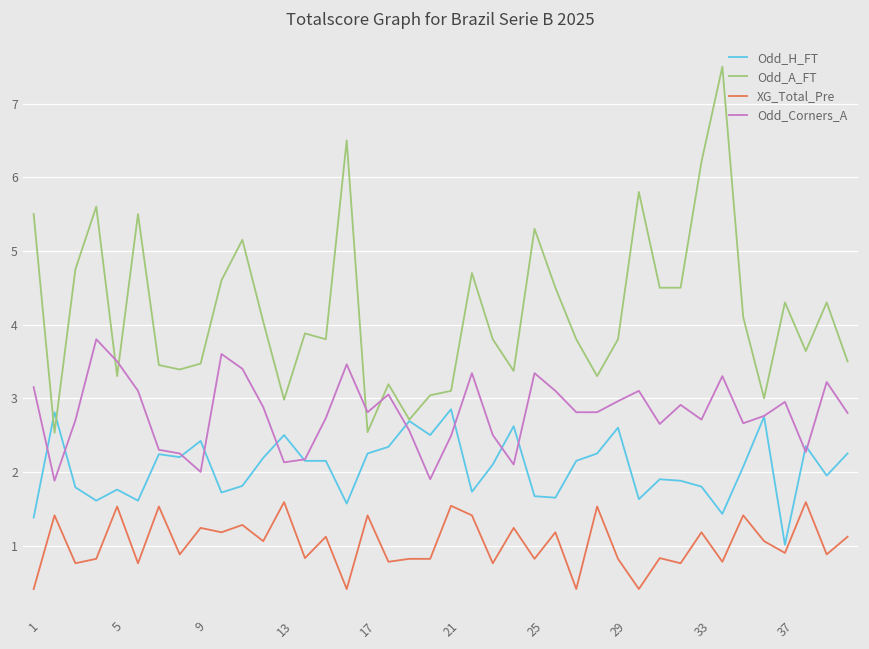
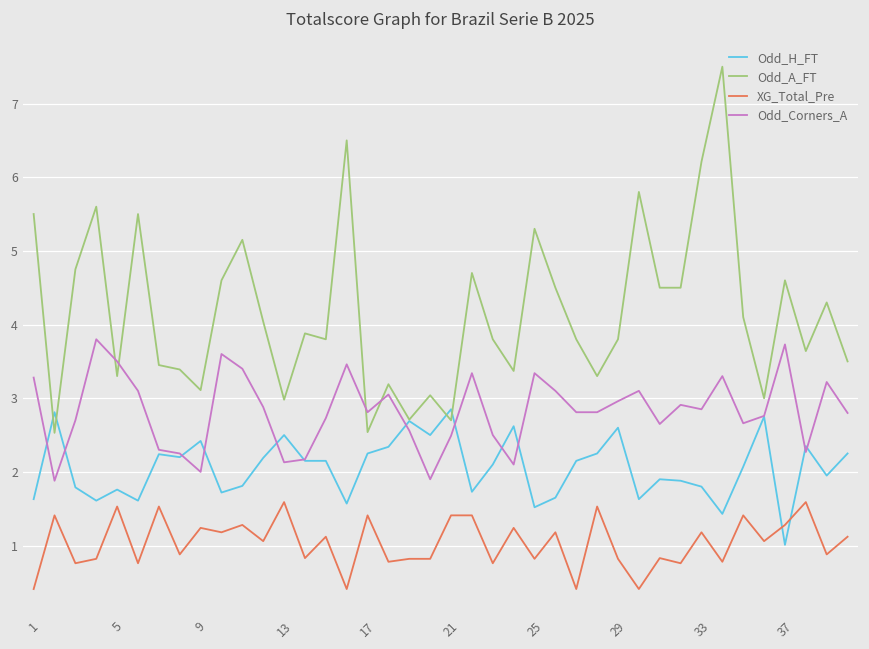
Odd_H_FT, 1: 1.4 -> 1.6
Odd_Corners_A, 1: 3.2 -> 3.3
Odd_A_FT, 9: 3.5 -> 3.1
Odd_A_FT, 21: 3.1 -> 2.7
XG_Total_Pre, 21: 1.5 -> 1.4
Odd_H_FT, 25: 1.7 -> 1.5
Odd_Corners_A, 33: 2.7 -> 2.9
Odd_A_FT, 37: 4.3 -> 4.6
XG_Total_Pre, 37: 0.9 -> 1.3
Odd_Corners_A, 37: 3.0 -> 3.7
